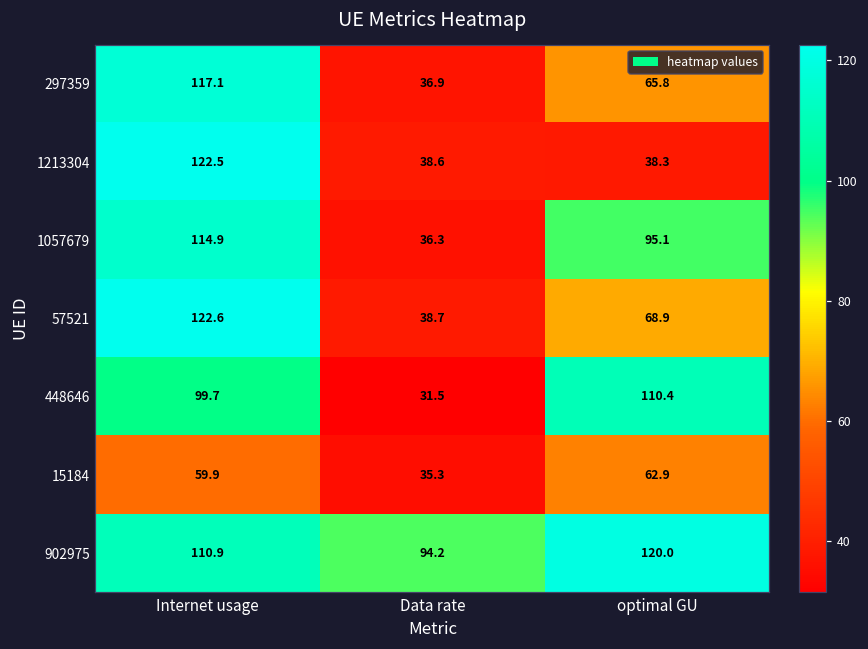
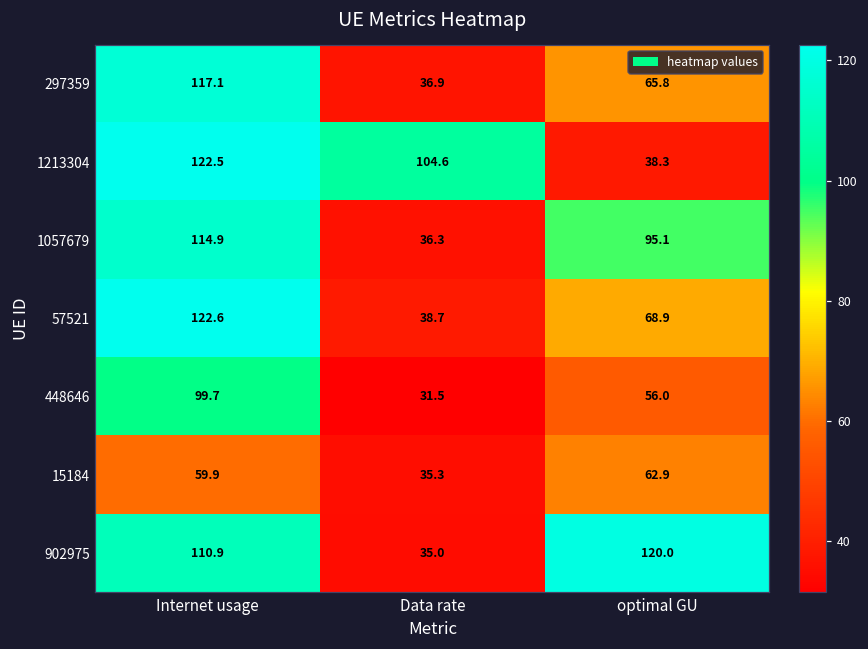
1213304, Data rate: 38.6 -> 104.6
448646, optimal GU: 110.4 -> 56.0
902975, Data rate: 94.2 -> 35.0
